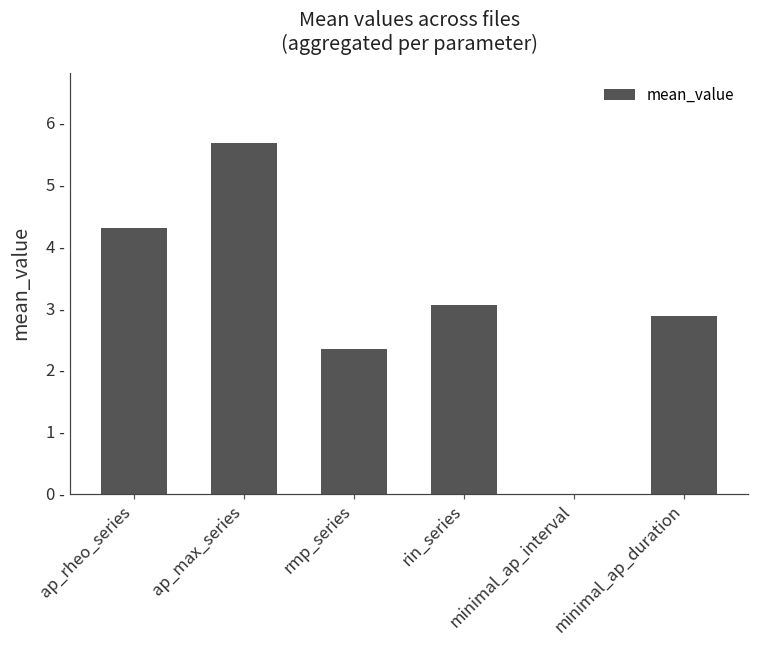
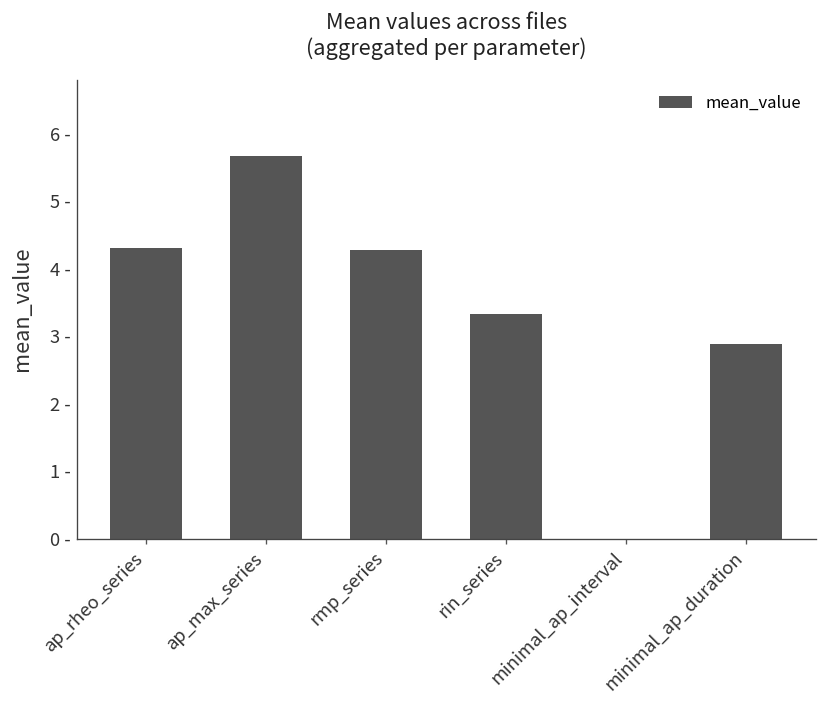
rmp_series: 2.3 - -> 4.3 -
rin_series: 3.0 - -> 3.3 -
